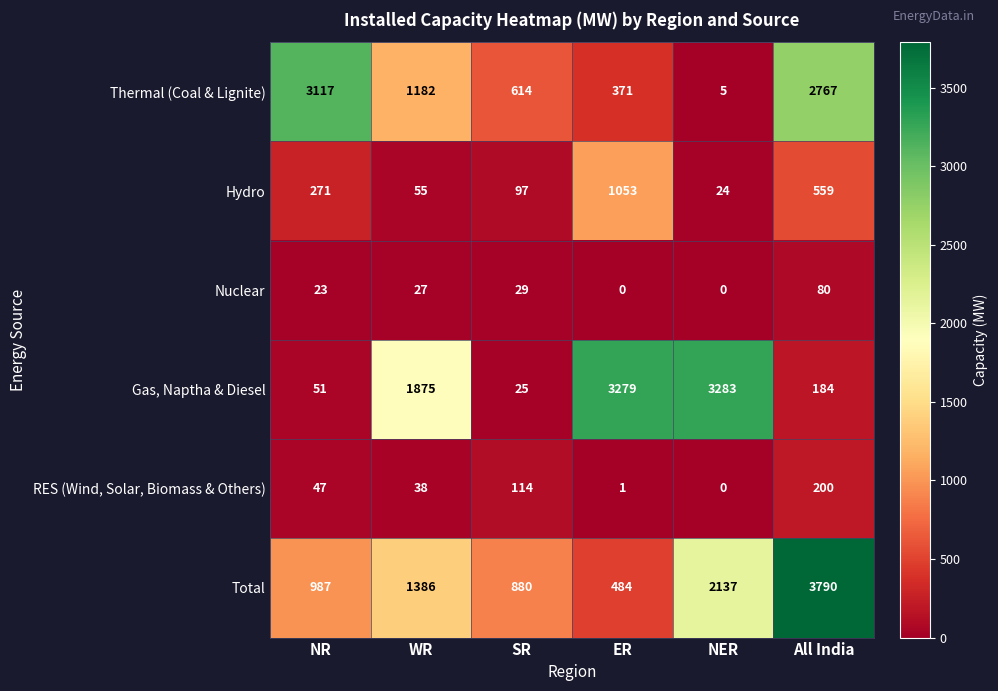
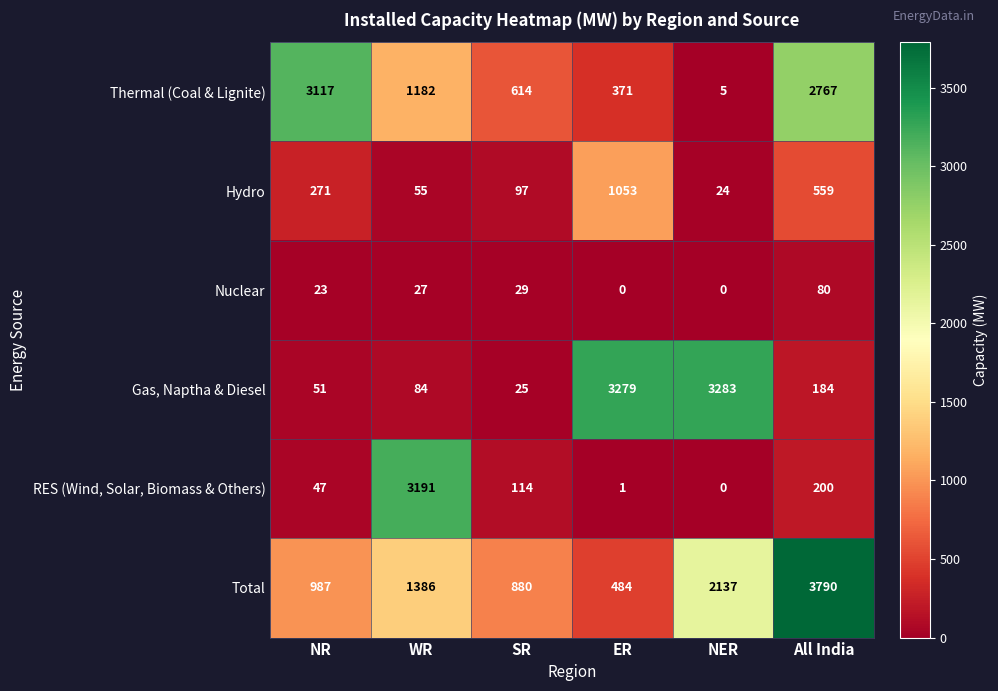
Gas, Naptha & Diesel, WR: 1875 -> 84
RES (Wind, Solar, Biomass & Others), WR: 38 -> 3191
